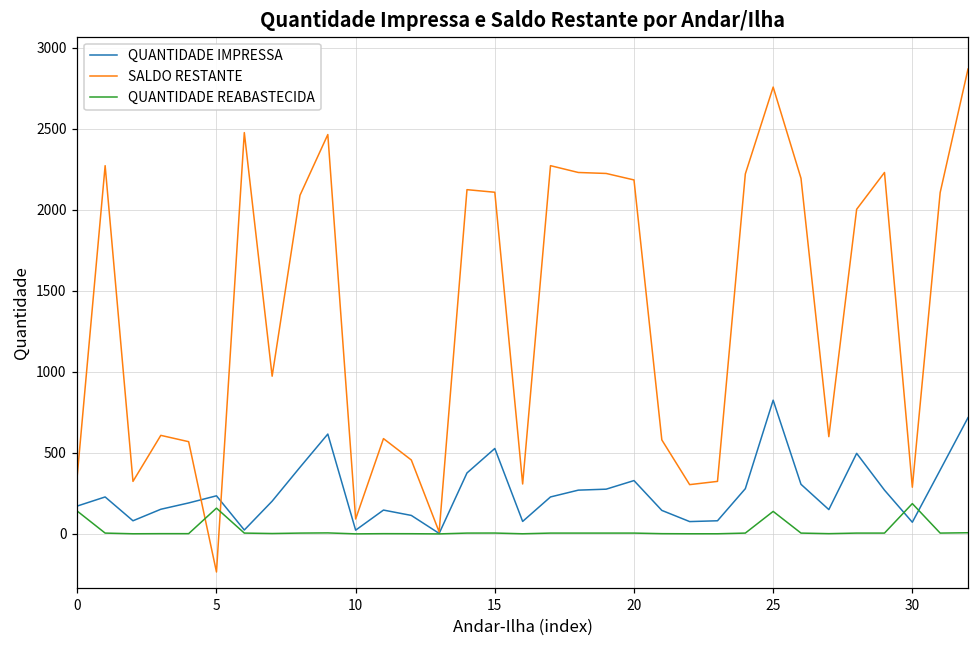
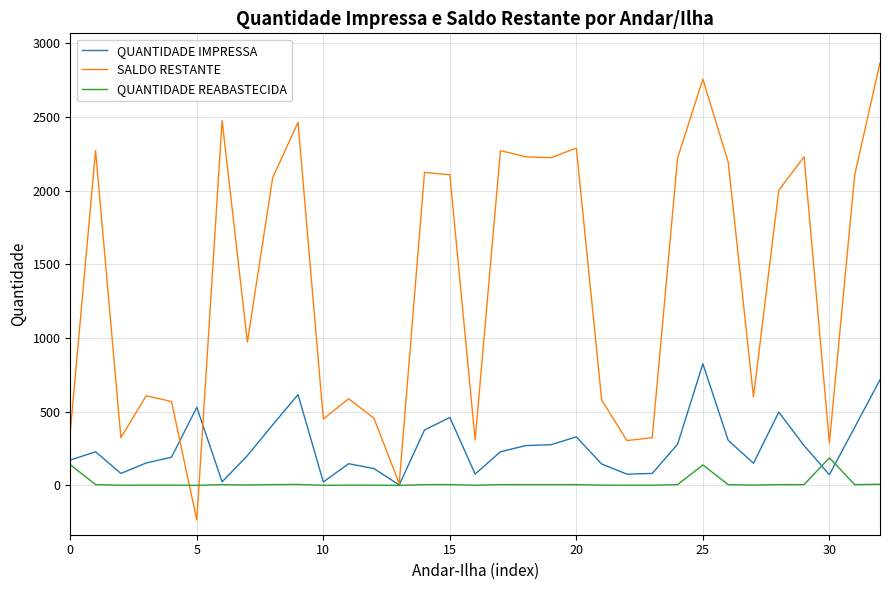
QUANTIDADE IMPRESSA, 5: 240 -> 530
QUANTIDADE REABASTECIDA, 5: 160 -> 0
SALDO RESTANTE, 10: 90 -> 450
QUANTIDADE IMPRESSA, 15: 530 -> 460
SALDO RESTANTE, 20: 2180 -> 2290
